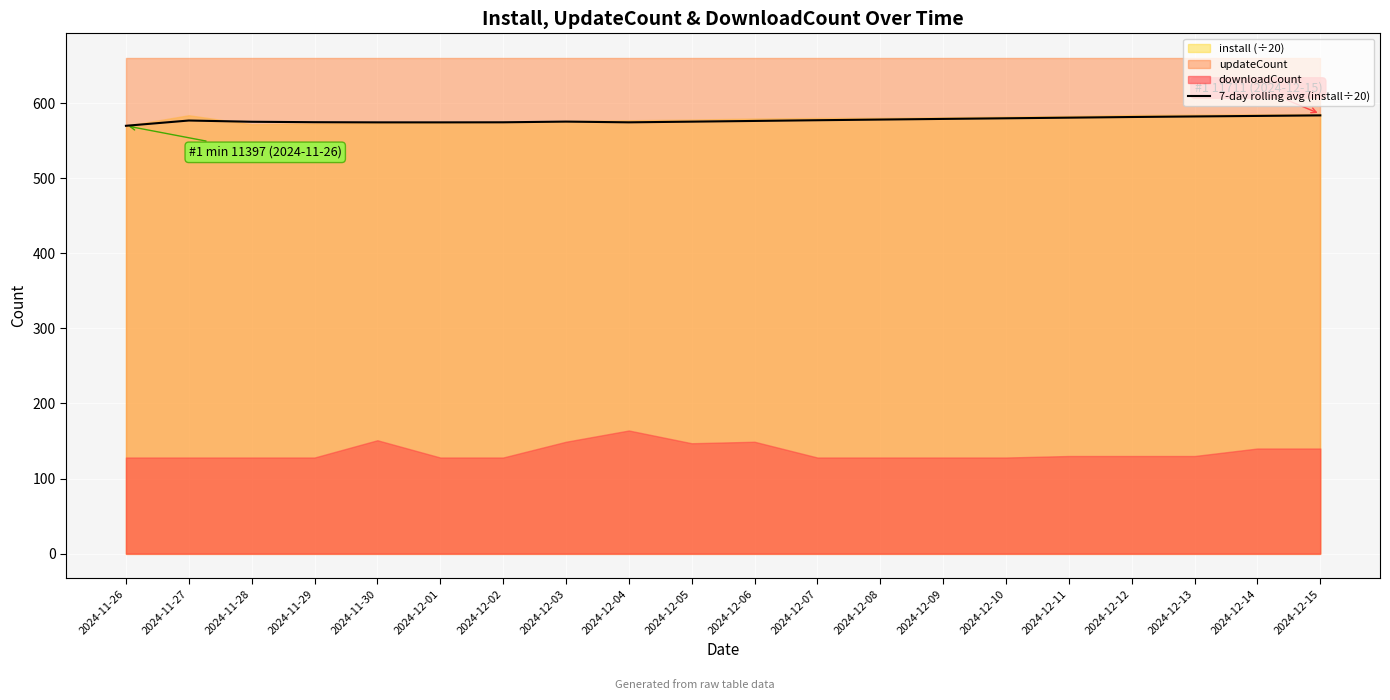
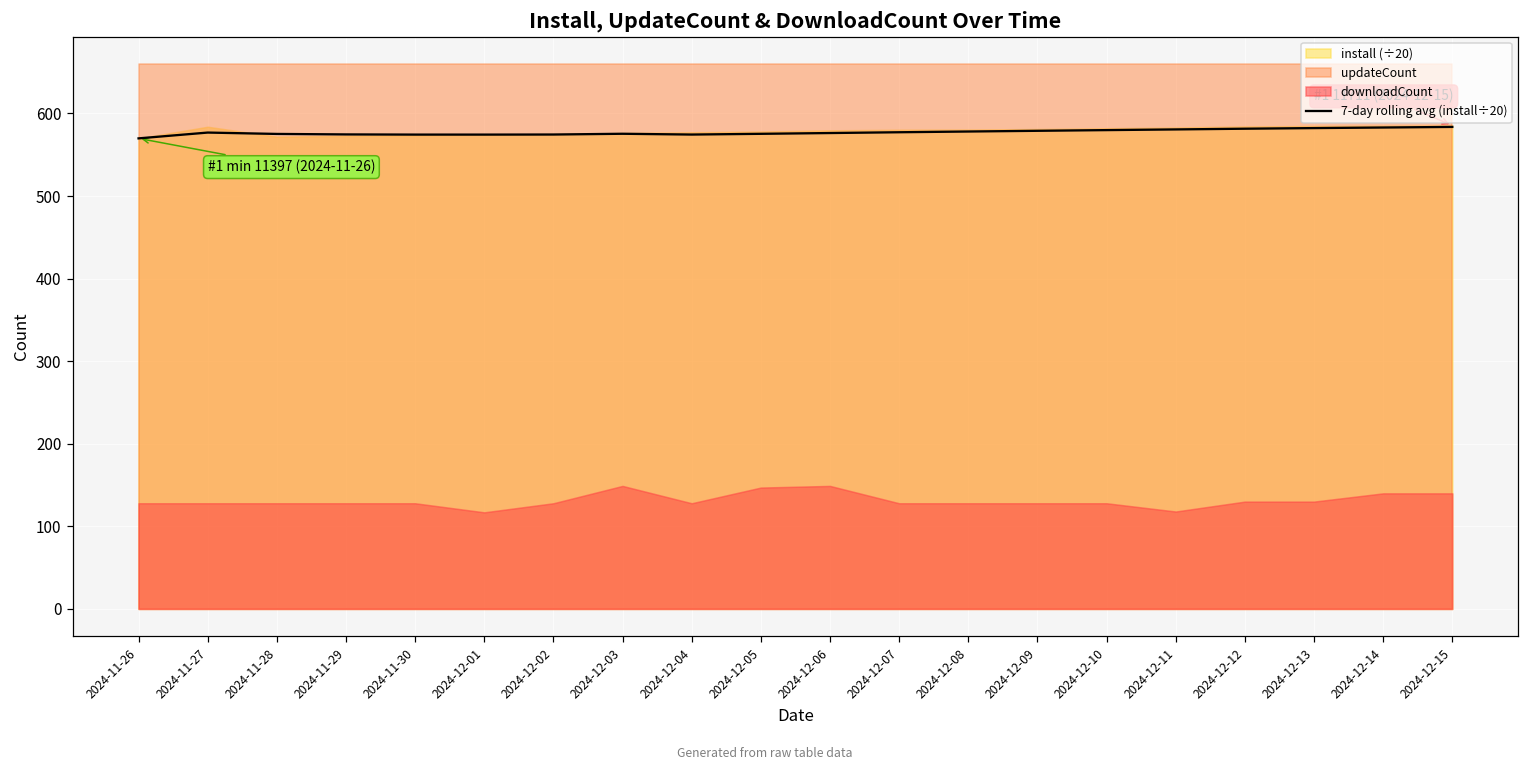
downloadCount, 2024-11-30: 150 -> 130
downloadCount, 2024-12-01: 130 -> 120
downloadCount, 2024-12-04: 160 -> 130
downloadCount, 2024-12-11: 130 -> 120
